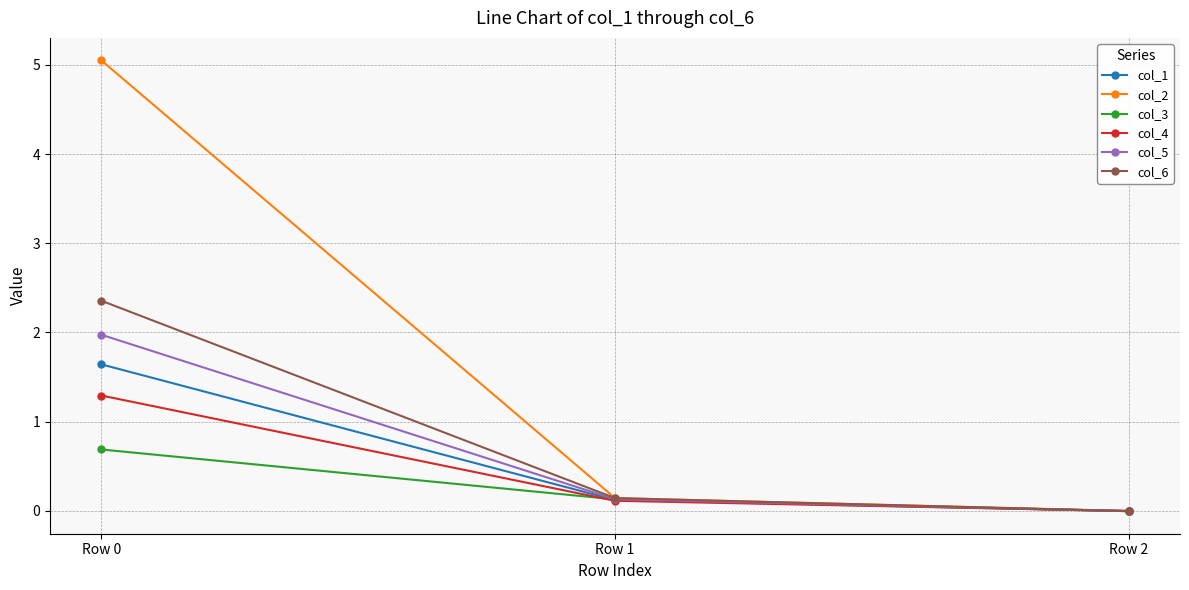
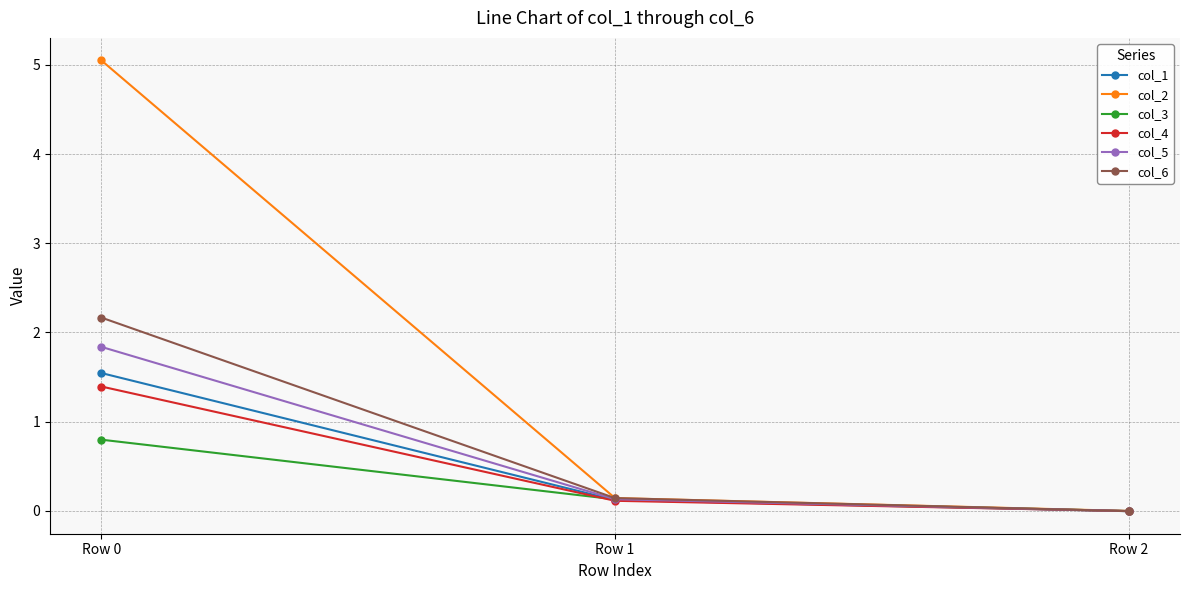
col_1, Row 0: 1.6 -> 1.5
col_3, Row 0: 0.7 -> 0.8
col_4, Row 0: 1.3 -> 1.4
col_5, Row 0: 2.0 -> 1.8
col_6, Row 0: 2.4 -> 2.2
